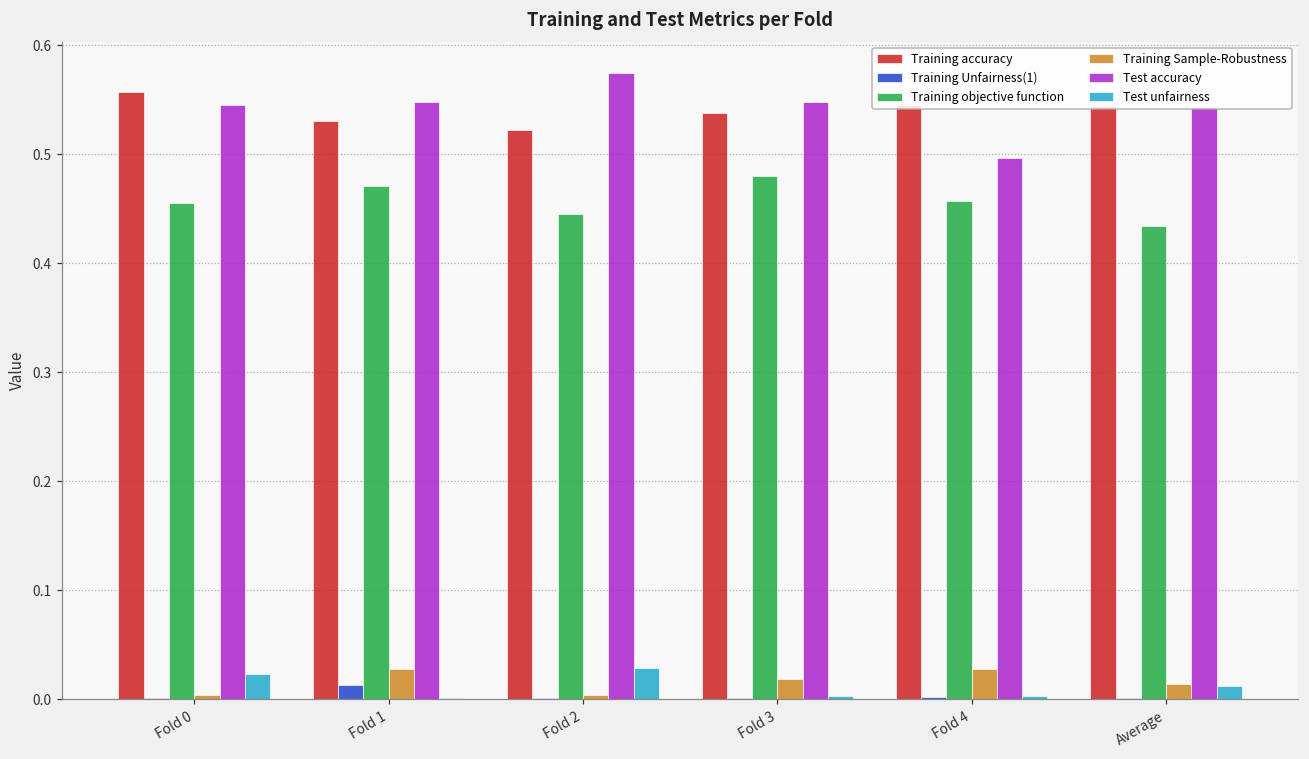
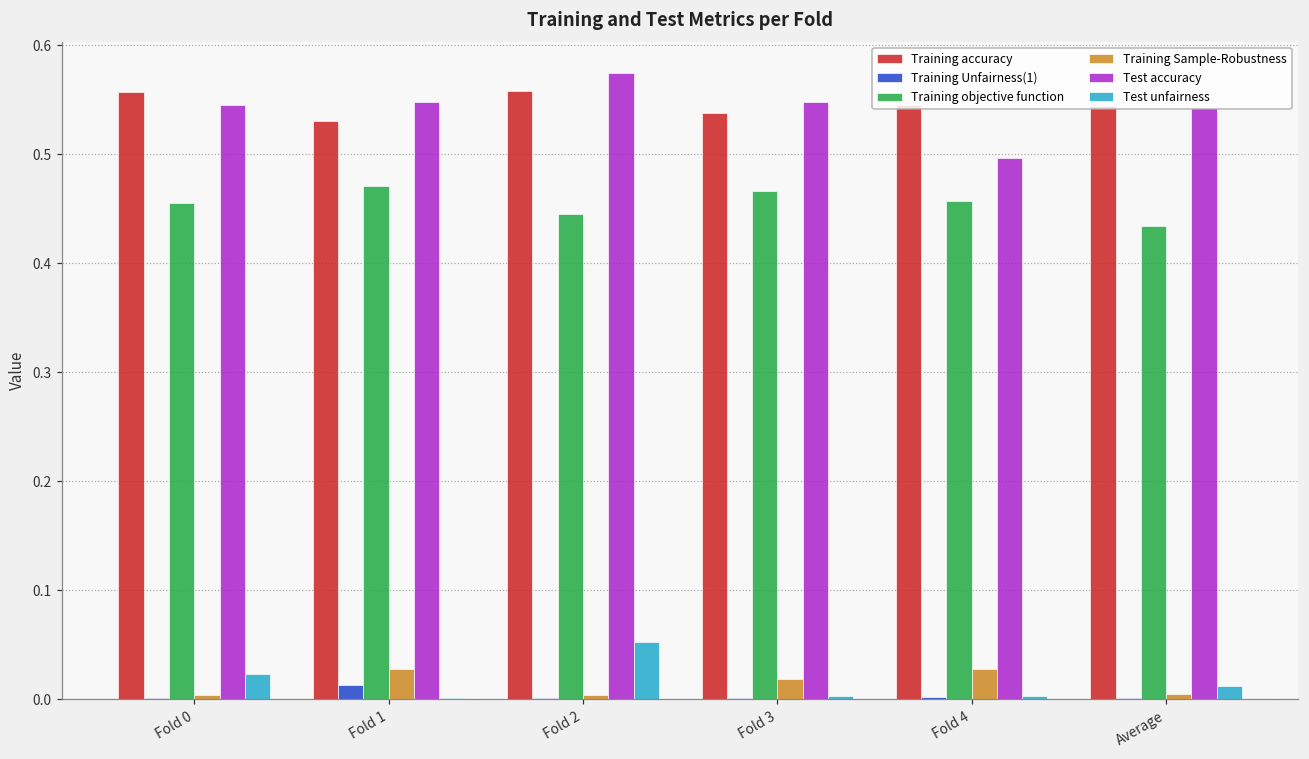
Training accuracy, Fold 2: 0.52 -> 0.56
Test unfairness, Fold 2: 0.03 -> 0.05
Training objective function, Fold 3: 0.48 -> 0.47
Training Sample-Robustness, Average: 0.014 -> 0.005
